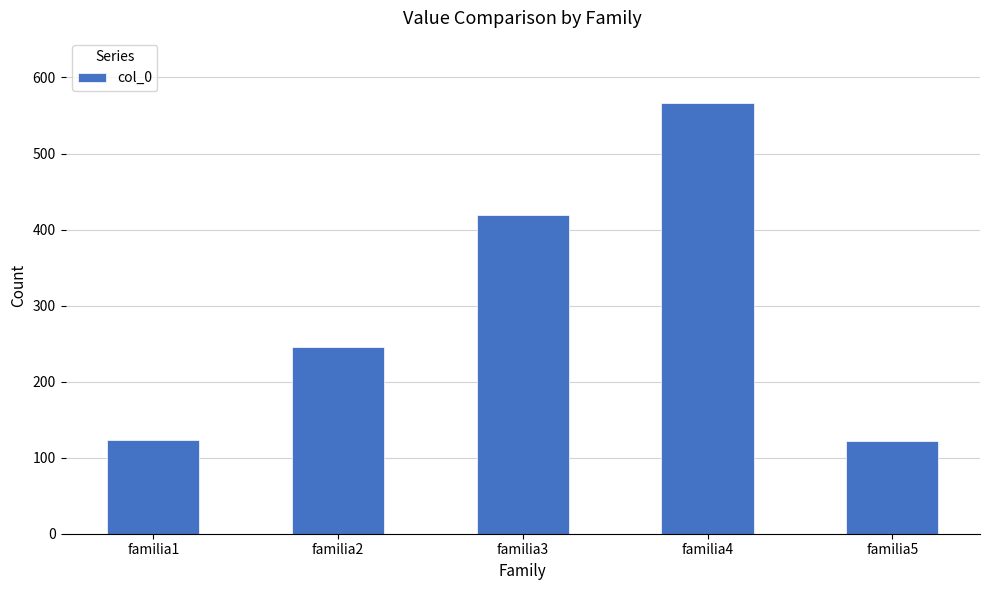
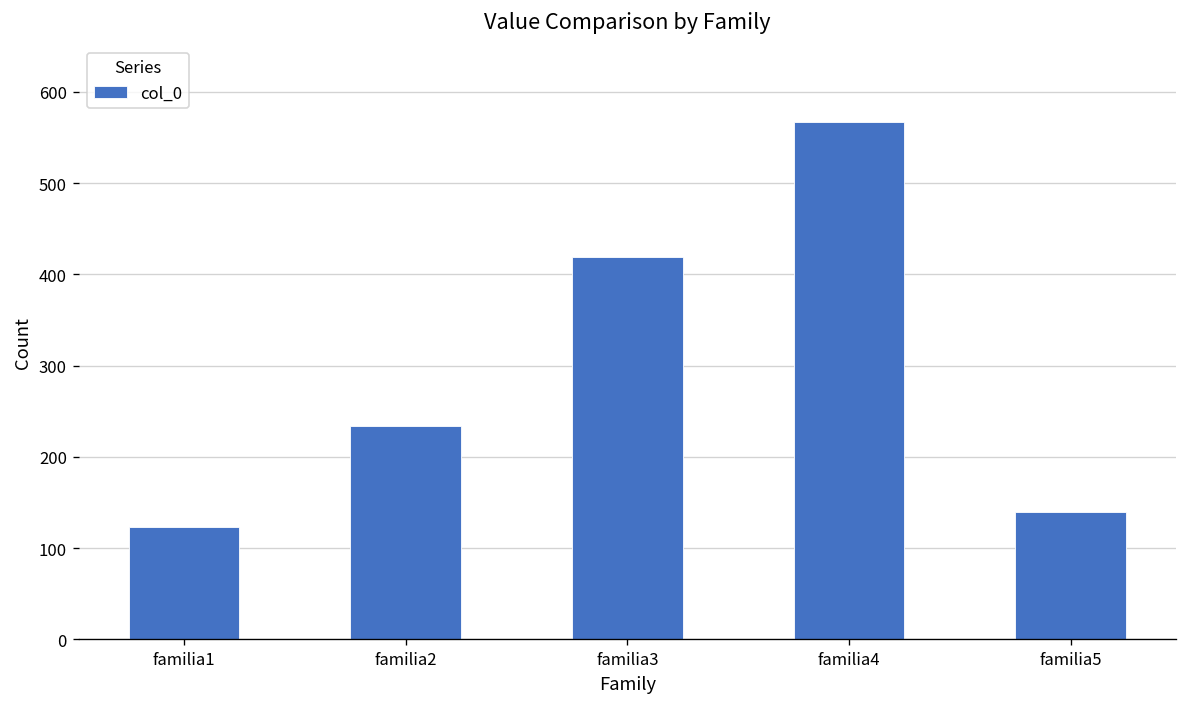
familia2: 250 -> 230
familia5: 120 -> 140
